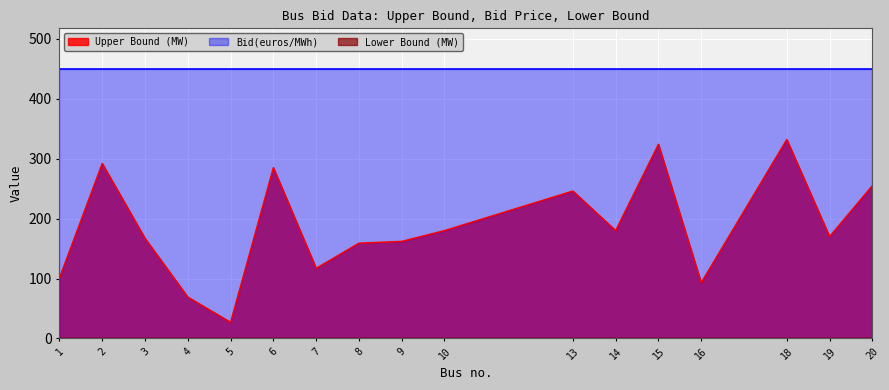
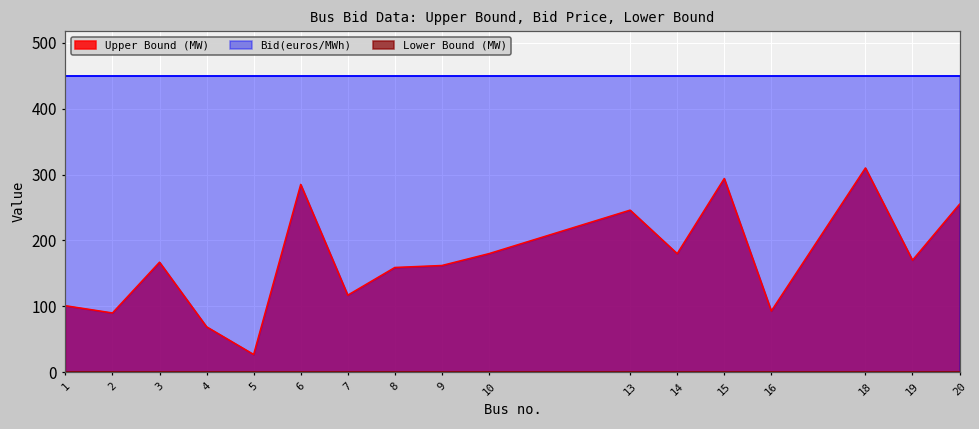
Upper Bound (MW), 2: 290 -> 90
Upper Bound (MW), 15: 320 -> 290
Upper Bound (MW), 18: 330 -> 310
